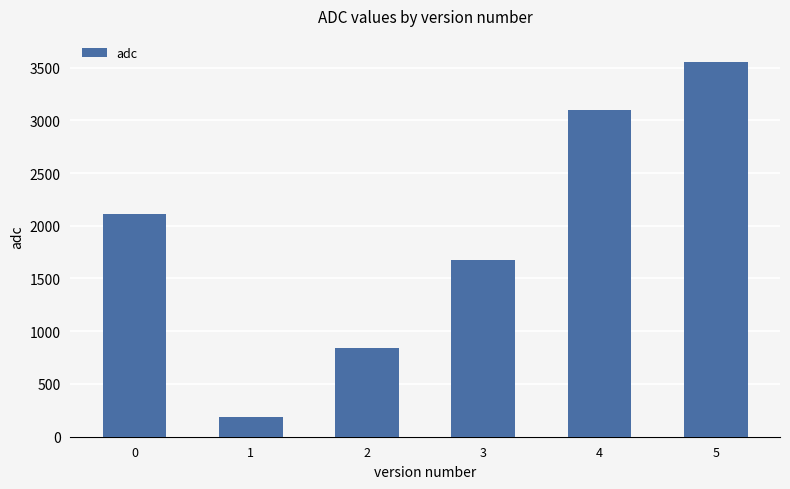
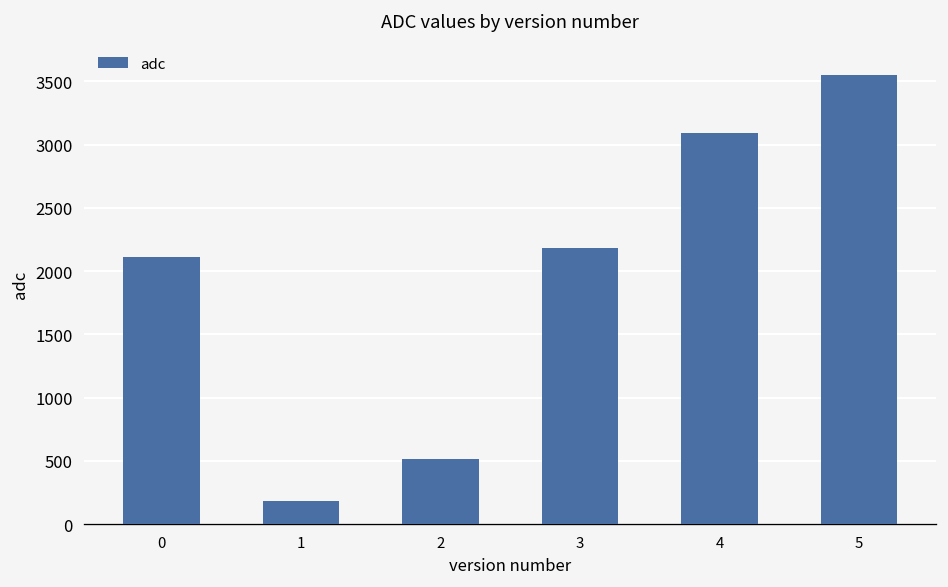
2: 840 -> 520
3: 1680 -> 2190
